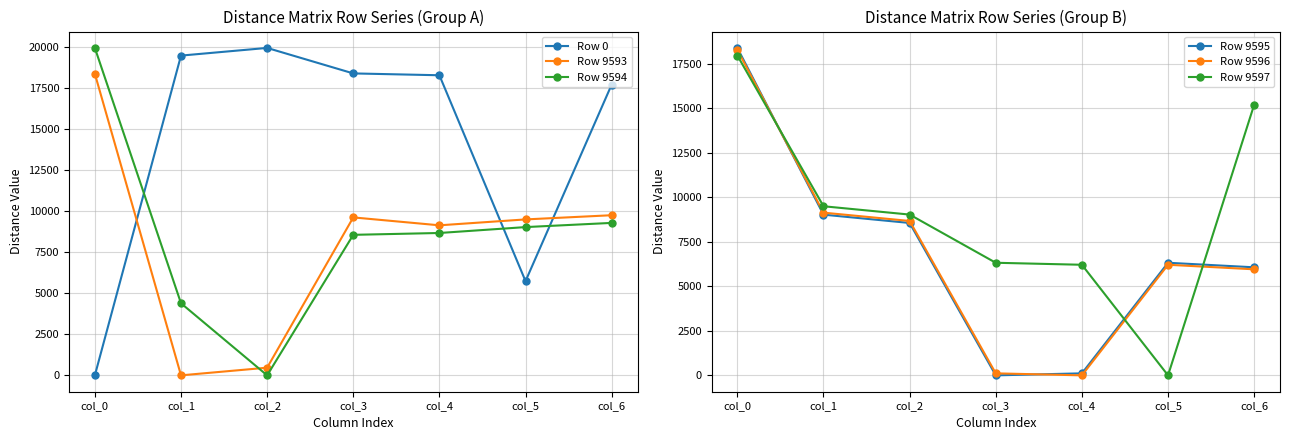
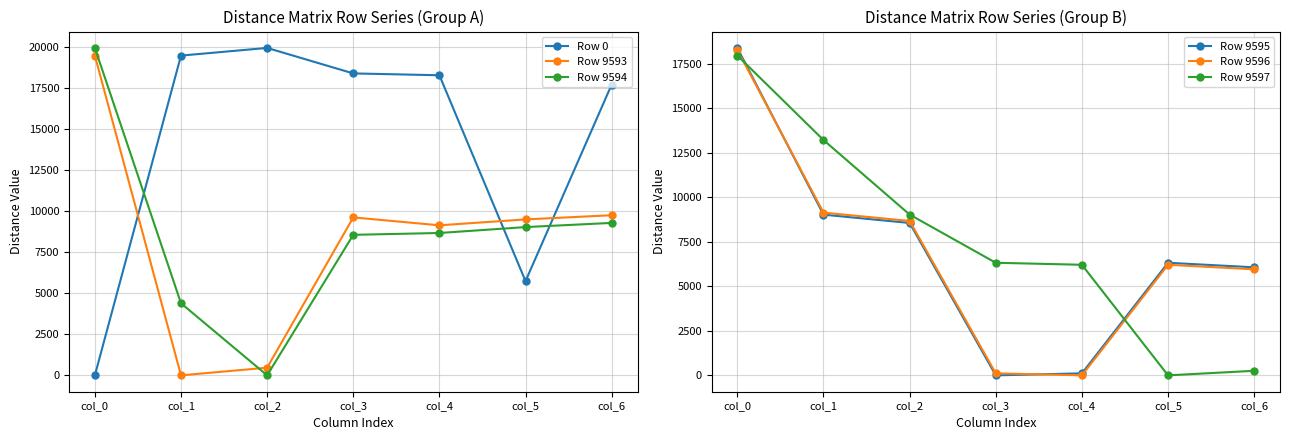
Distance Matrix Row Series (Group A), Row 9593, col_0: 18400 -> 19500
Distance Matrix Row Series (Group B), Row 9597, col_1: 9500 -> 13200
Distance Matrix Row Series (Group B), Row 9597, col_6: 15200 -> 300
